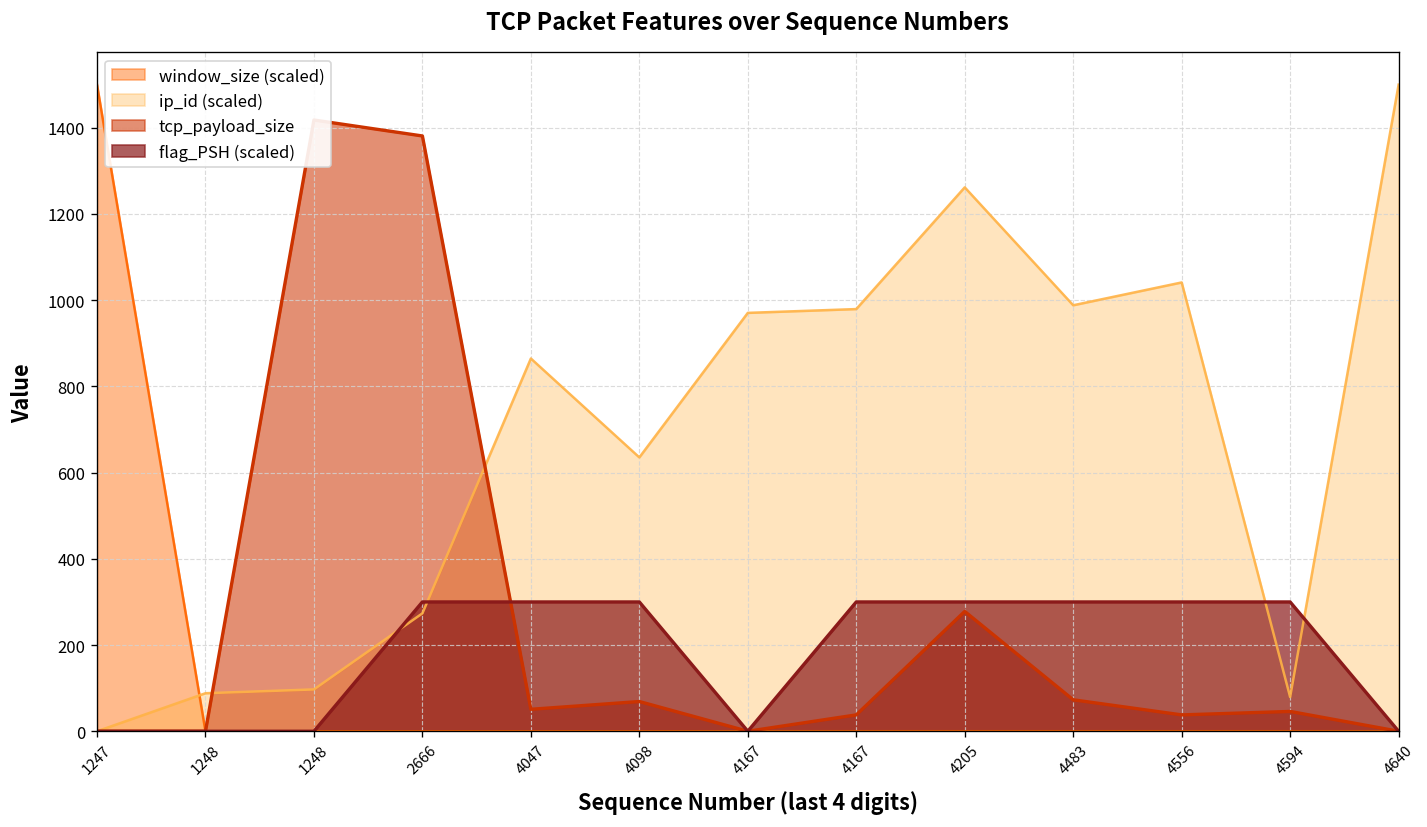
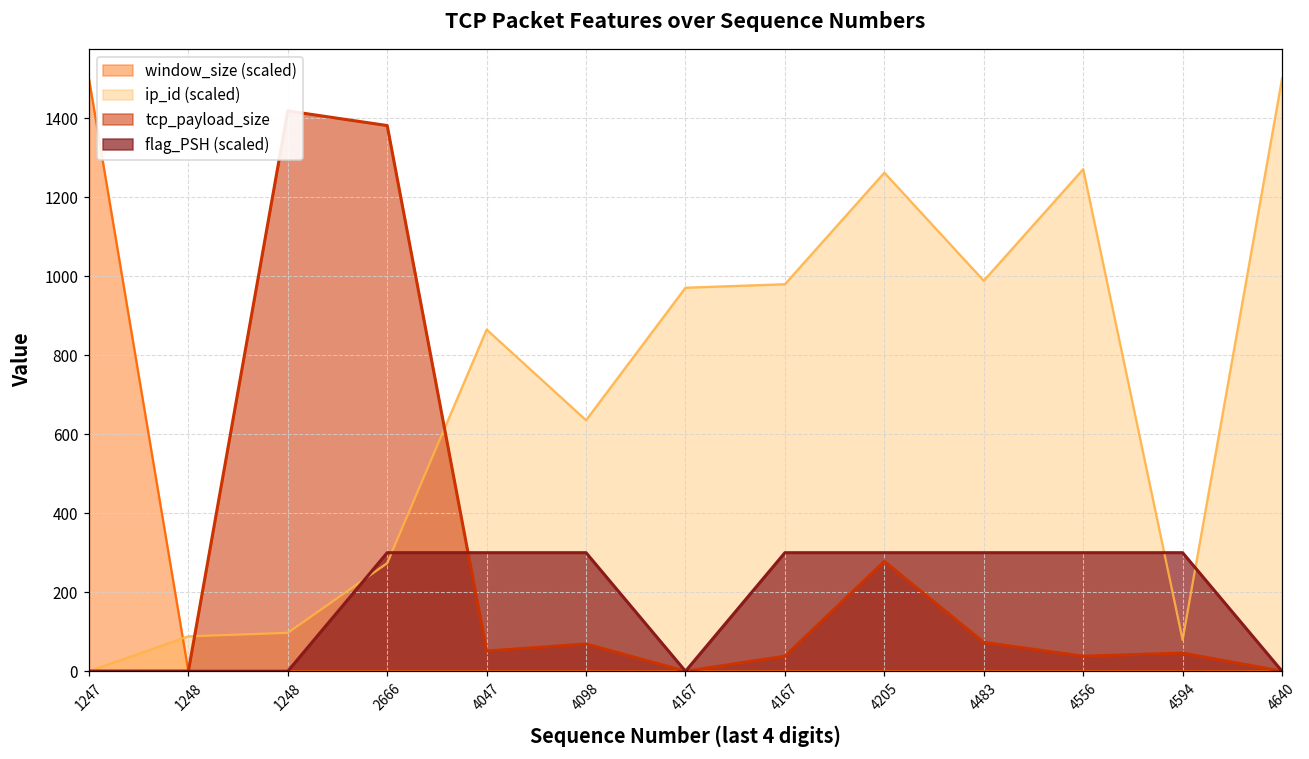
ip_id (scaled), 4556: 1040 -> 1270
